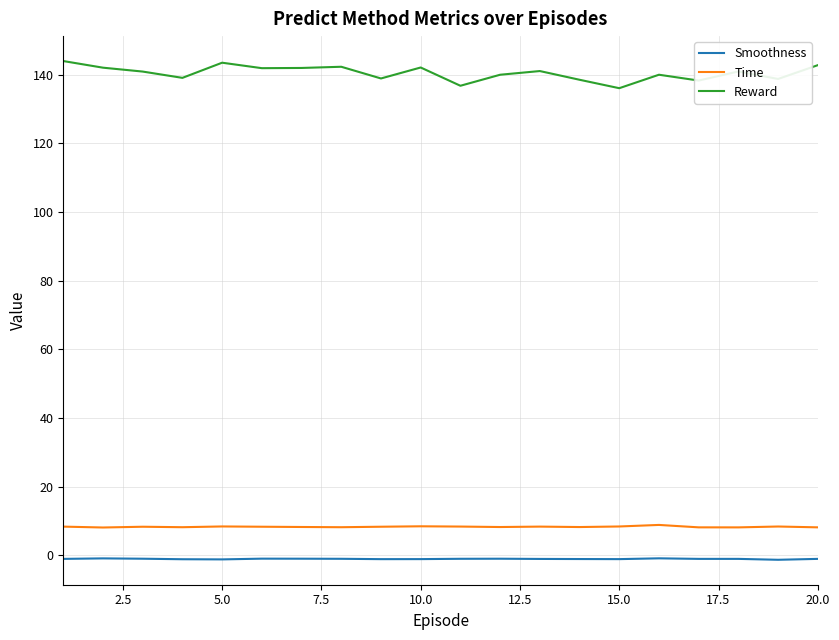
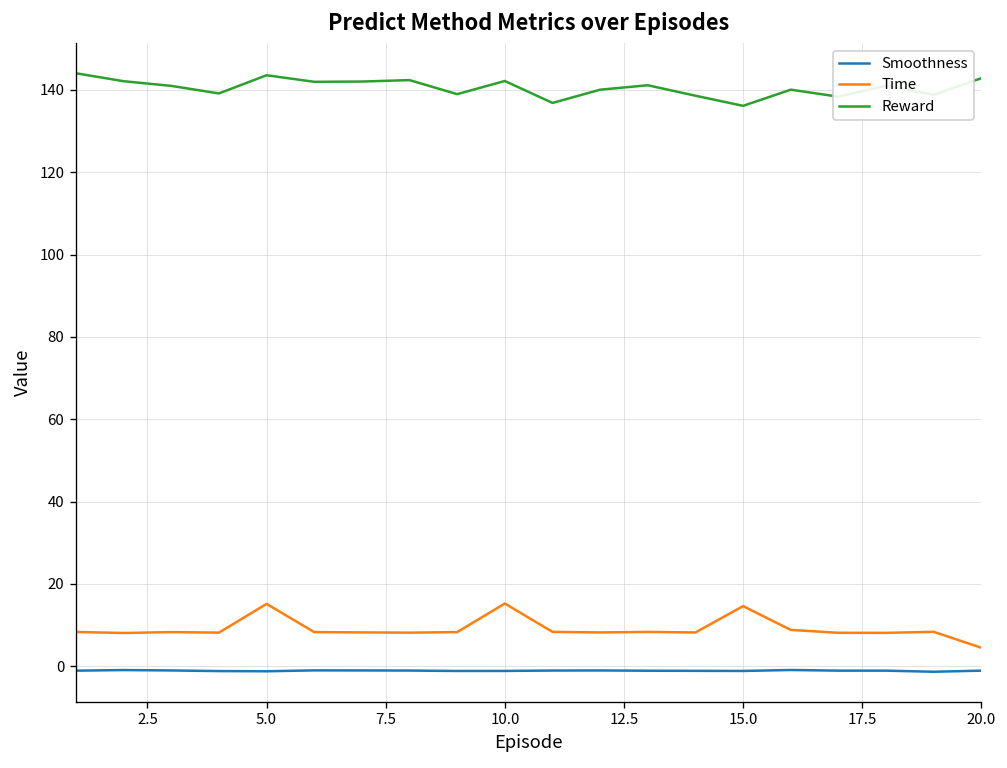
Time, 5.0: 8 -> 15
Time, 10.0: 8 -> 15
Time, 15.0: 8 -> 15
Time, 20.0: 8 -> 4
